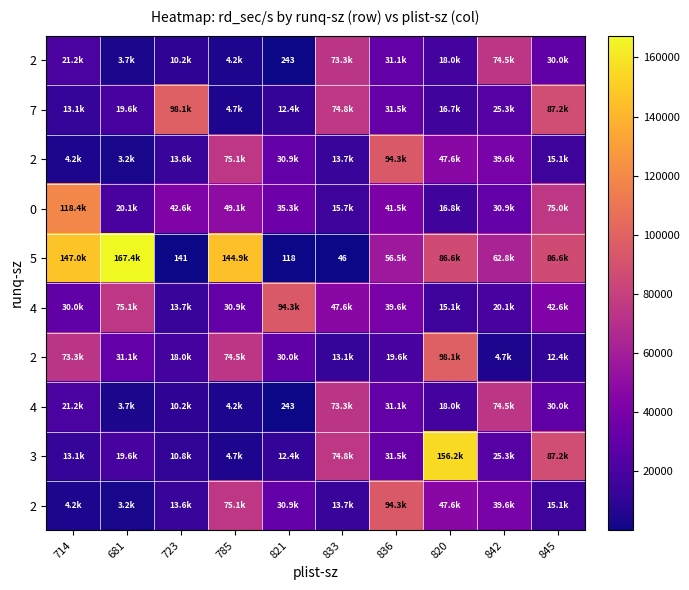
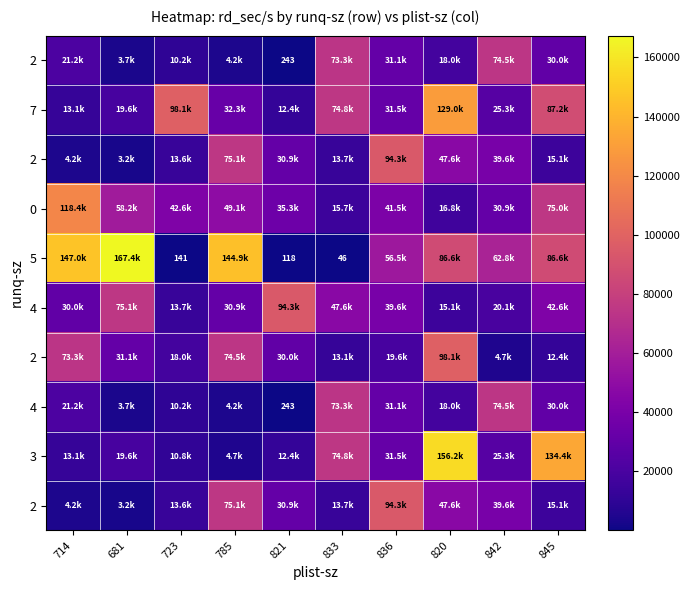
7, 785: 4.7k -> 32.3k
7, 820: 16.7k -> 129.0k
0, 681: 20.1k -> 58.2k
3, 845: 87.2k -> 134.4k
